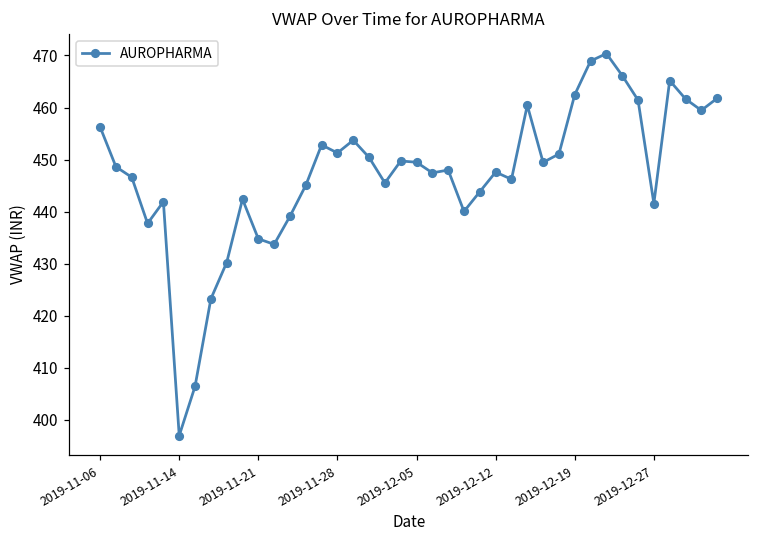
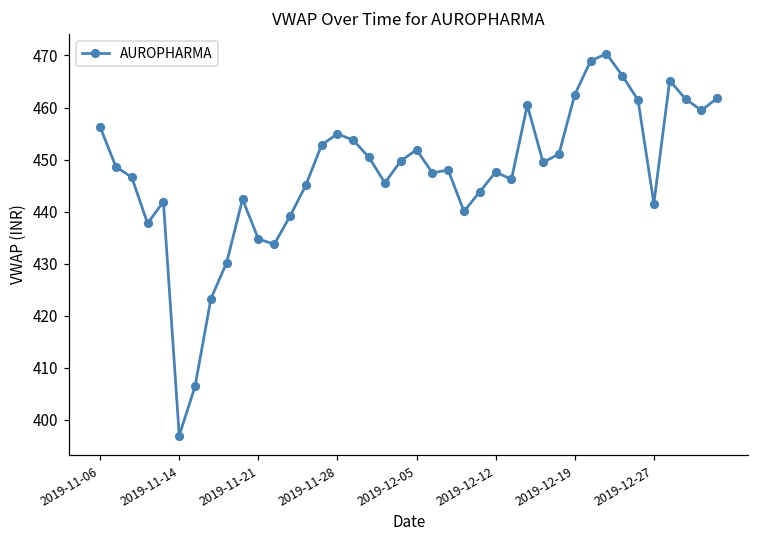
2019-11-28: 451 -> 455
2019-12-05: 450 -> 452
